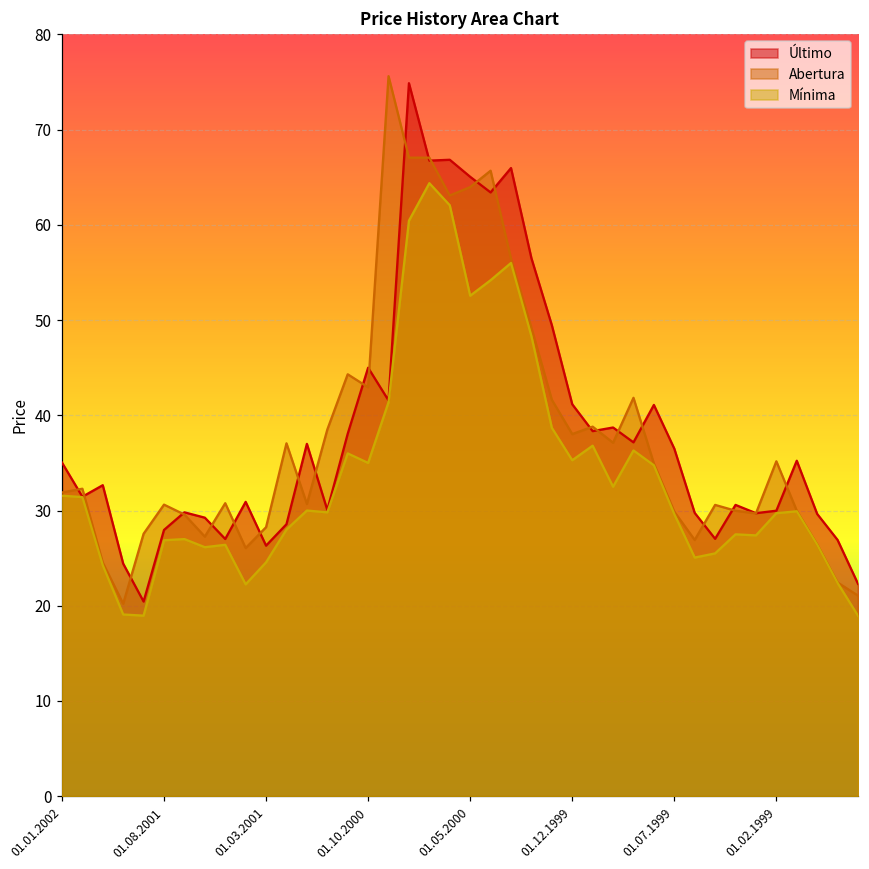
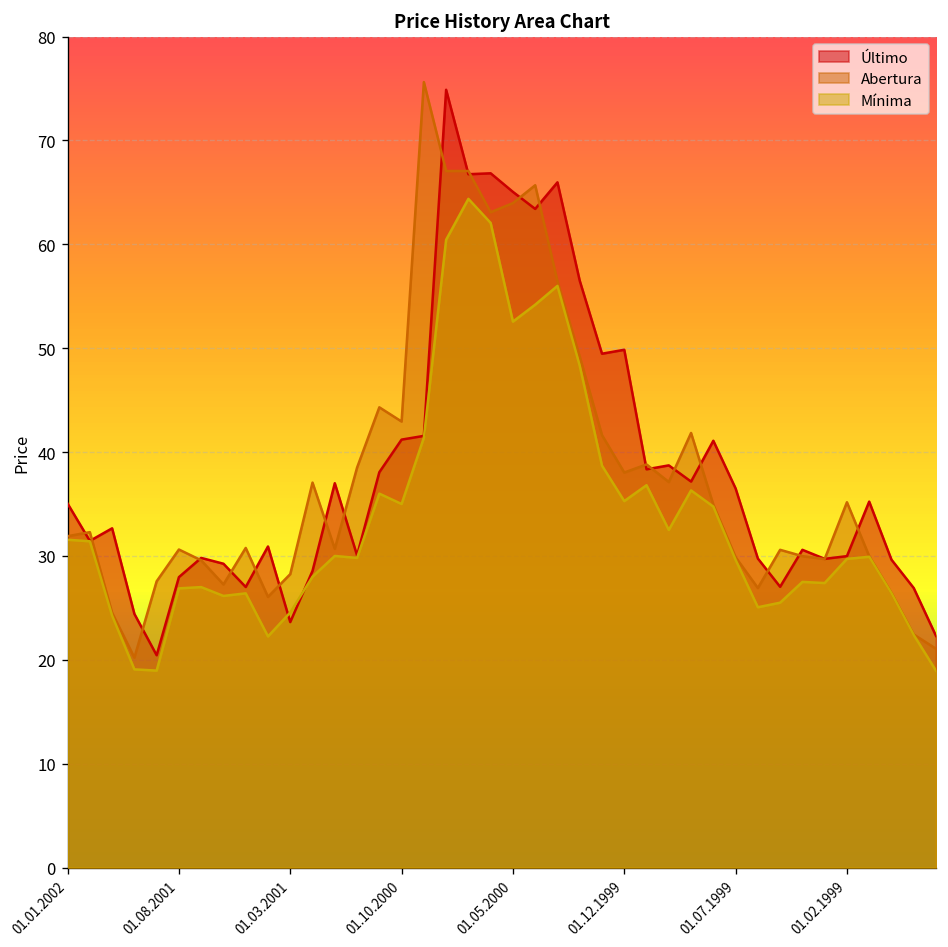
Último, 01.03.2001: 26 -> 24
Último, 01.10.2000: 45 -> 41
Último, 01.12.1999: 41 -> 50
